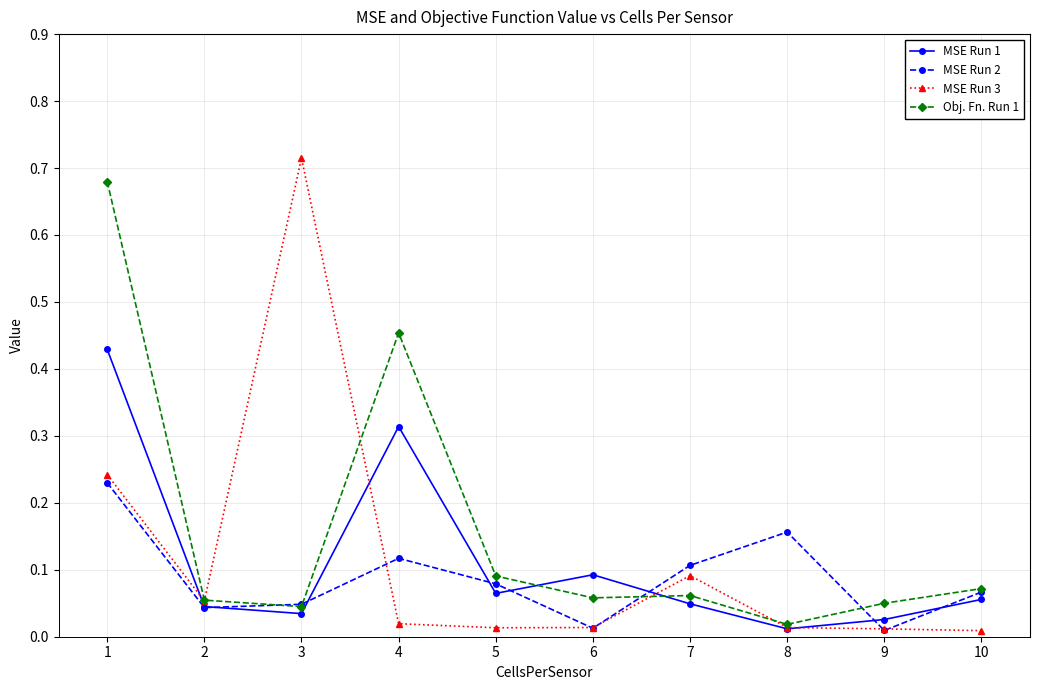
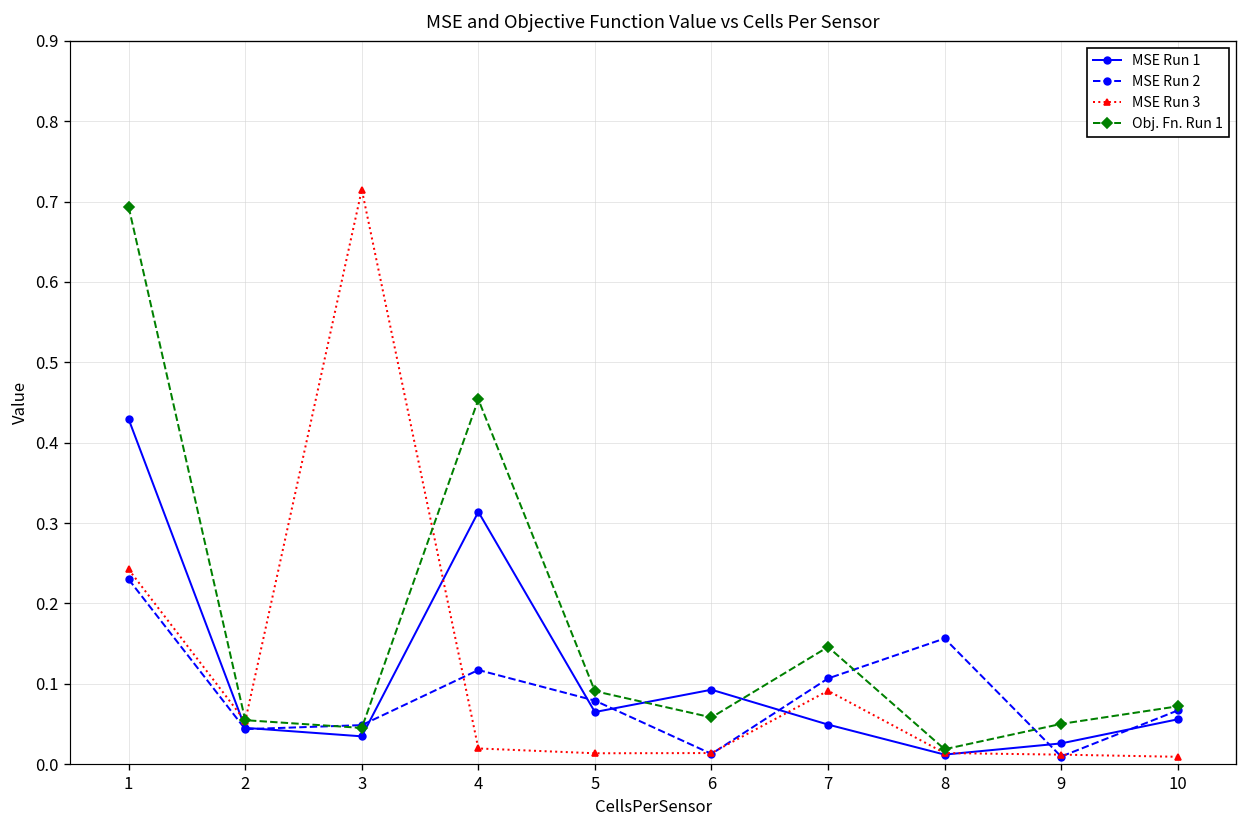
Obj. Fn. Run 1, 1: 0.68 -> 0.69
Obj. Fn. Run 1, 7: 0.06 -> 0.15
